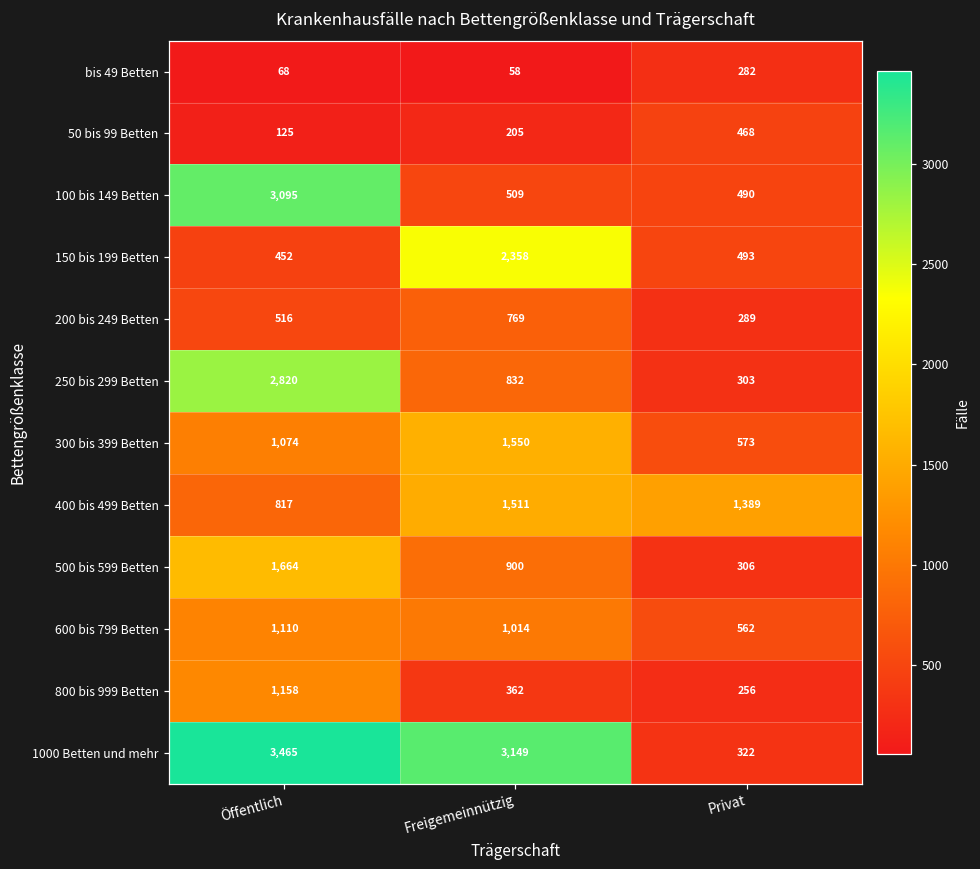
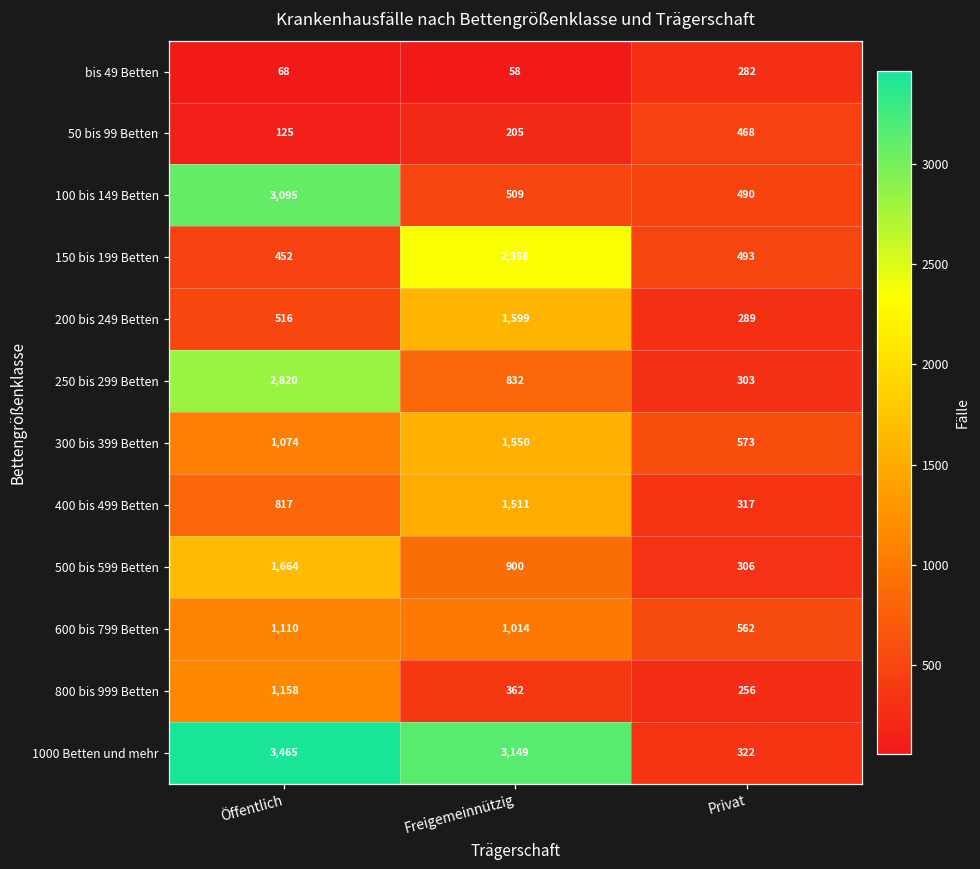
200 bis 249 Betten, Freigemeinnützig: 769 -> 1,599
400 bis 499 Betten, Privat: 1,389 -> 317
